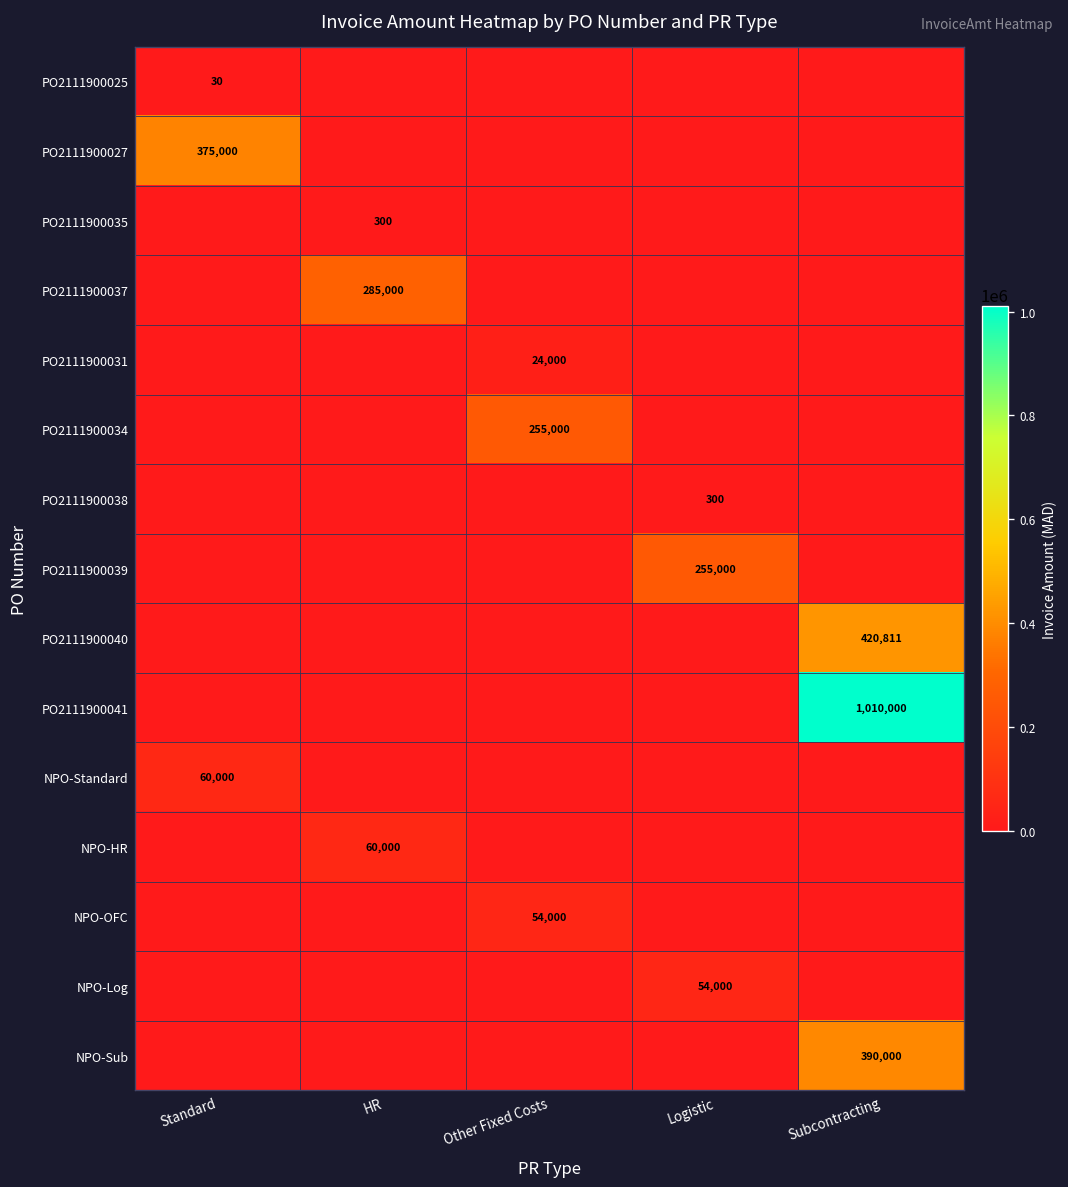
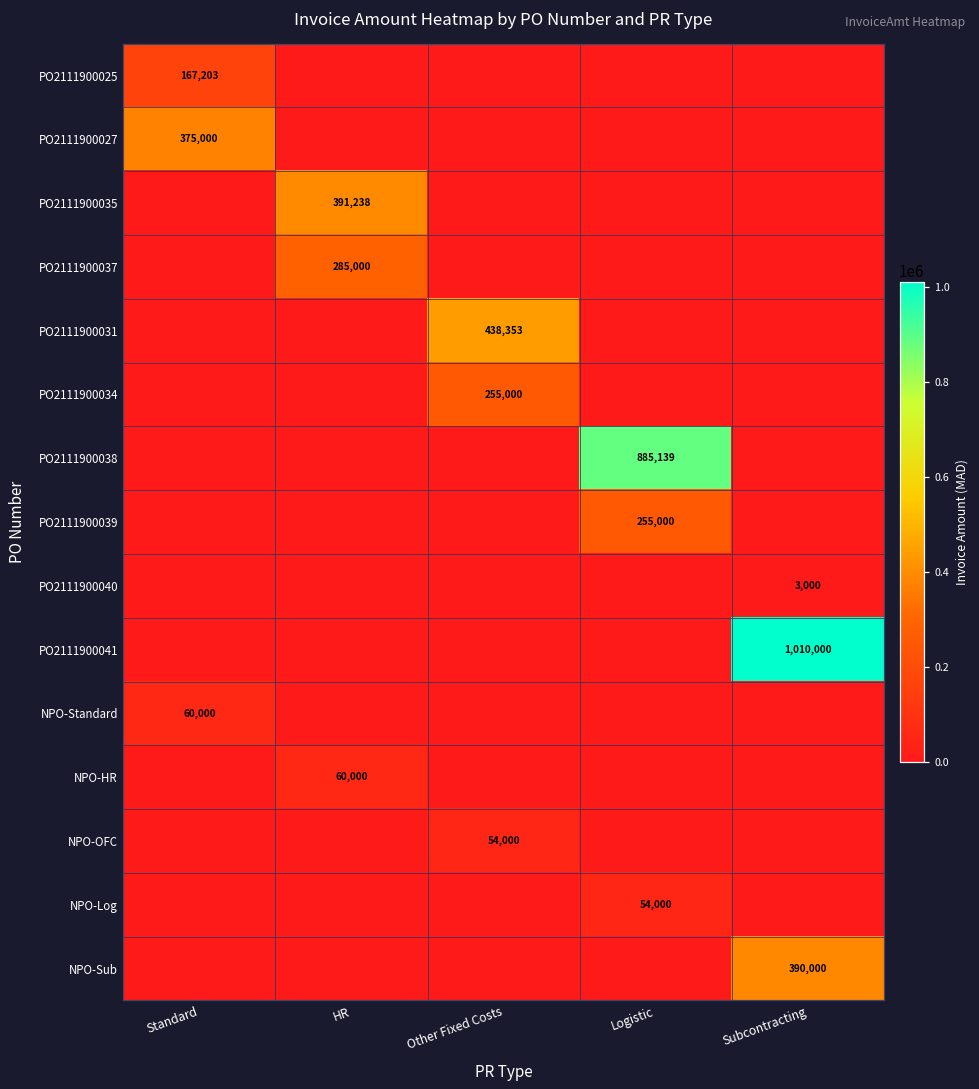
PO2111900025, Standard: 30 -> 167,203
PO2111900035, HR: 300 -> 391,238
PO2111900031, Other Fixed Costs: 24,000 -> 438,353
PO2111900038, Logistic: 300 -> 885,139
PO2111900040, Subcontracting: 420,811 -> 3,000
